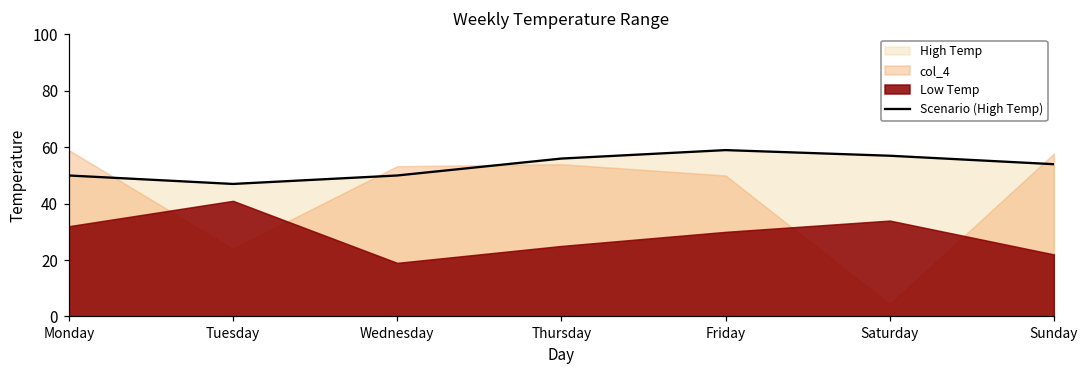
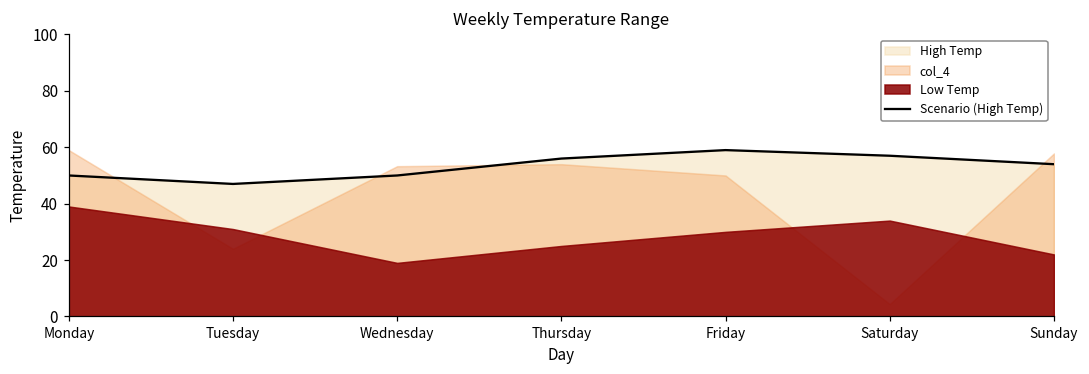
Low Temp, Monday: 32 -> 39
Low Temp, Tuesday: 41 -> 31
